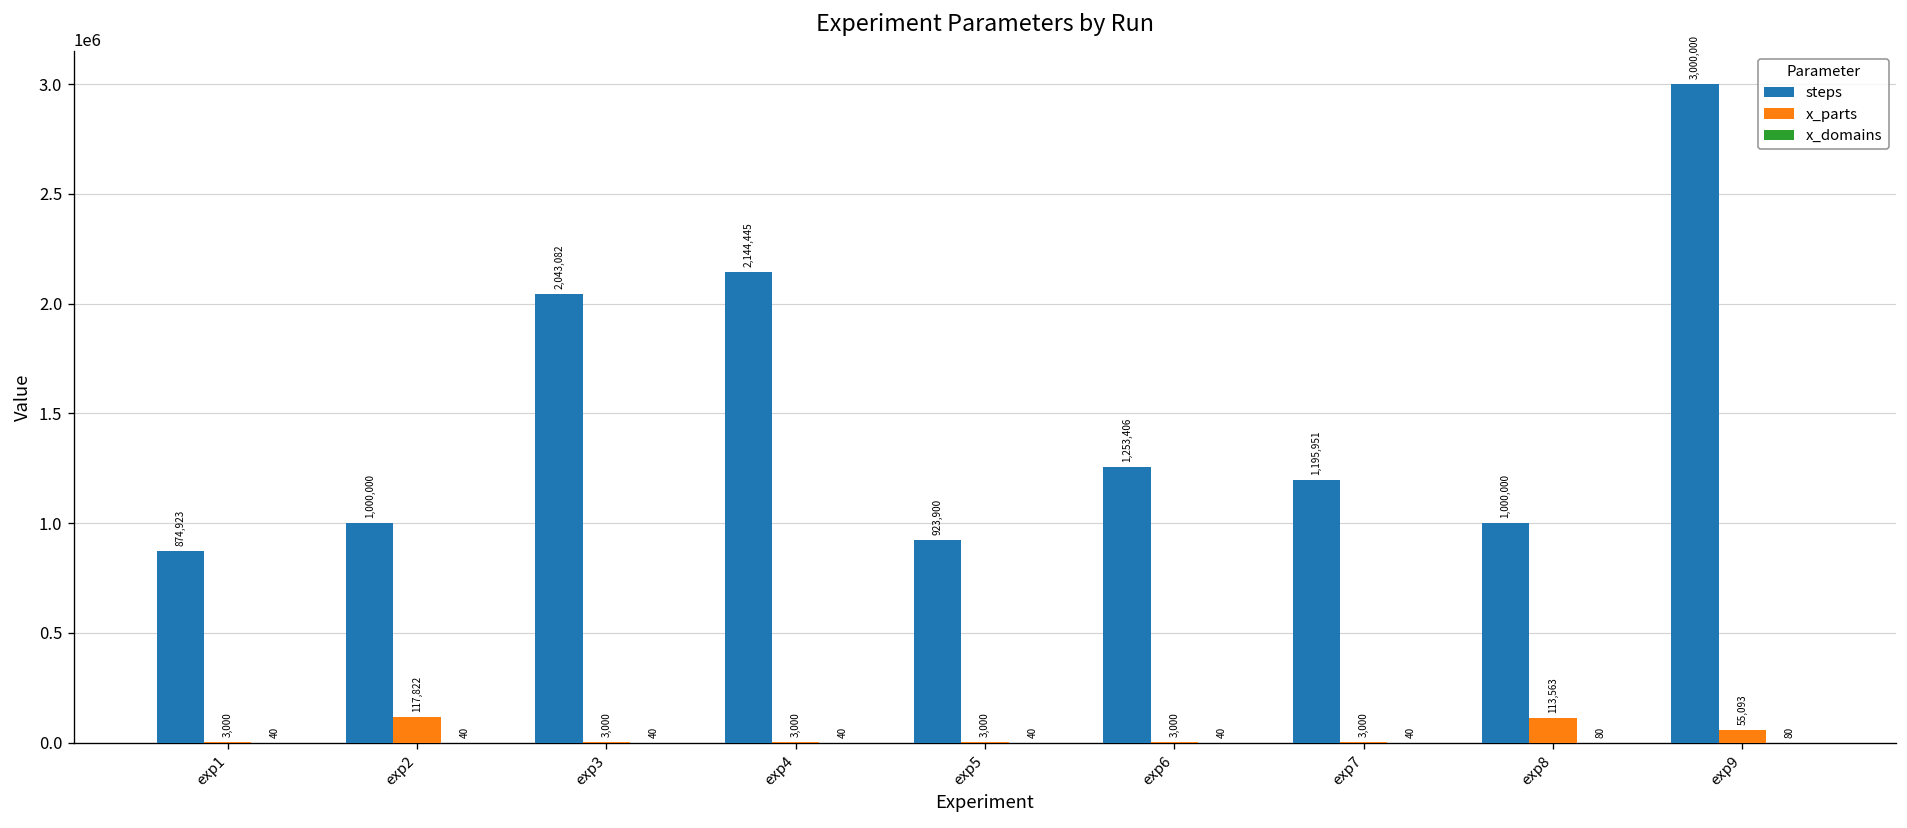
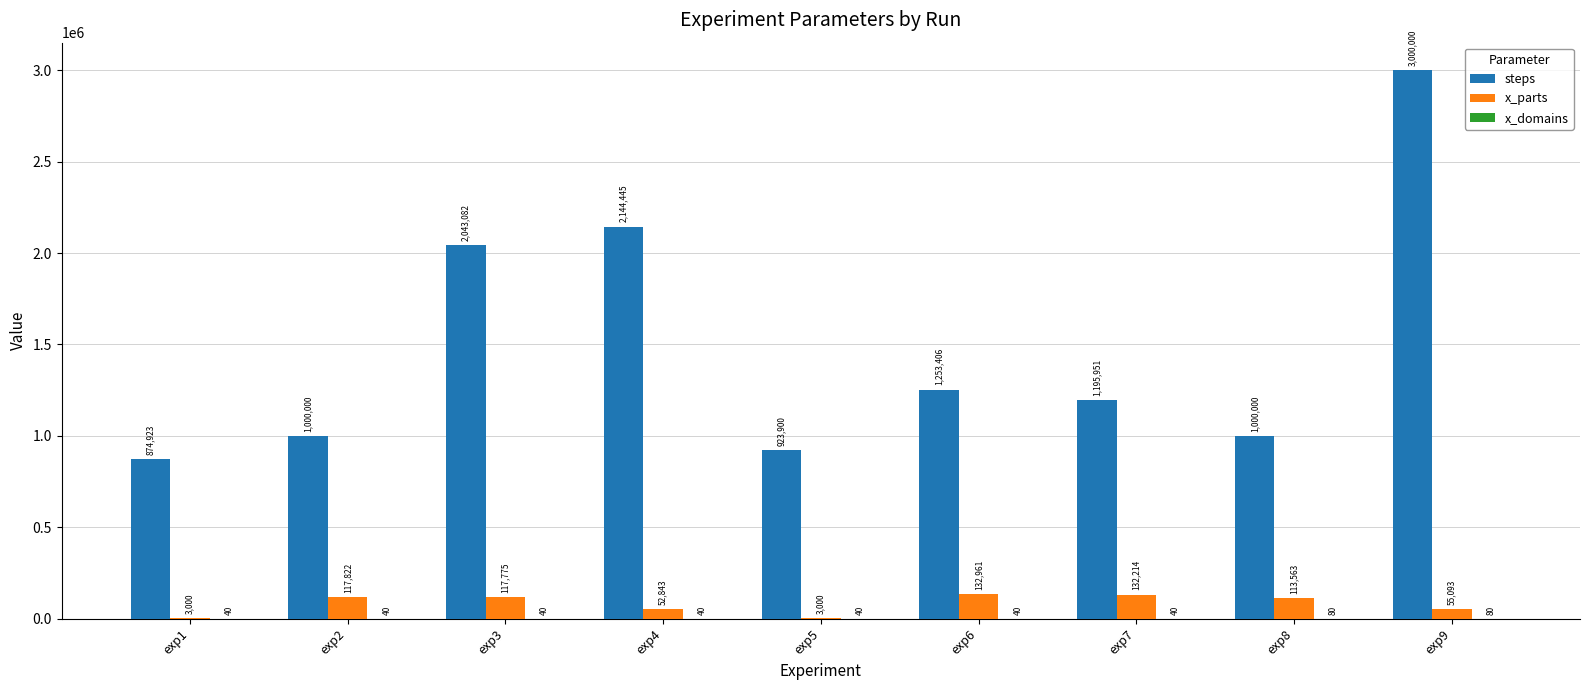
x_parts, exp3: 3,000 -> 117,775
x_parts, exp4: 3,000 -> 52,843
x_parts, exp6: 3,000 -> 132,961
x_parts, exp7: 3,000 -> 132,214
